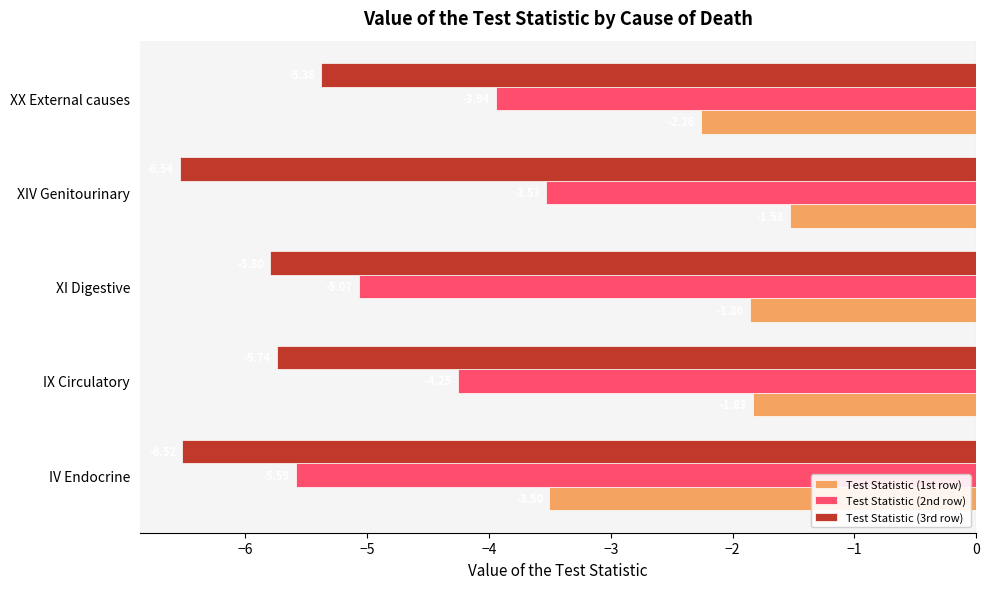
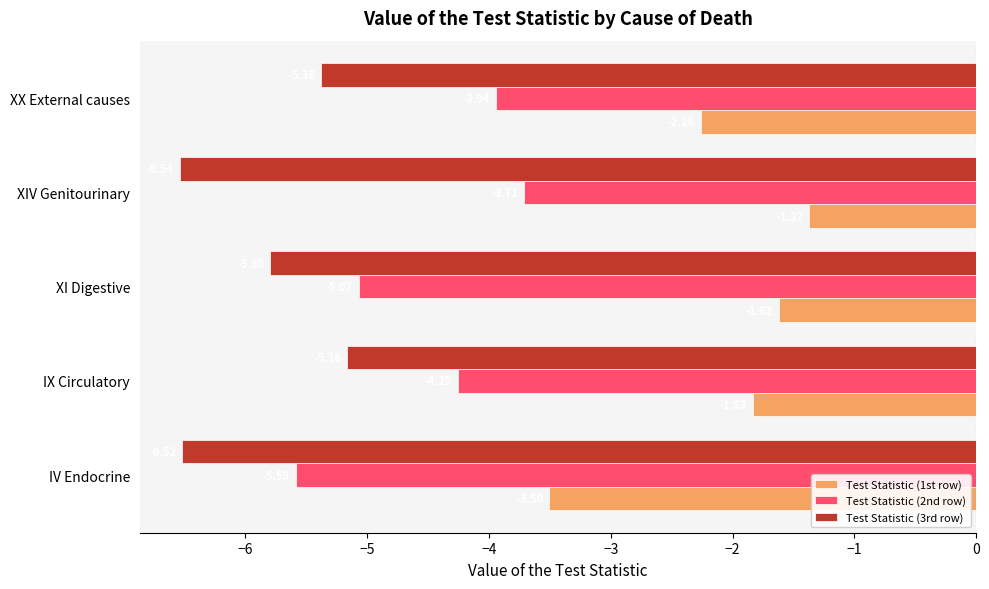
Test Statistic (2nd row), XIV Genitourinary: -3.53 -> -3.71
Test Statistic (1st row), XIV Genitourinary: -1.53 -> -1.37
Test Statistic (1st row), XI Digestive: -1.86 -> -1.62
Test Statistic (3rd row), IX Circulatory: -5.74 -> -5.16
